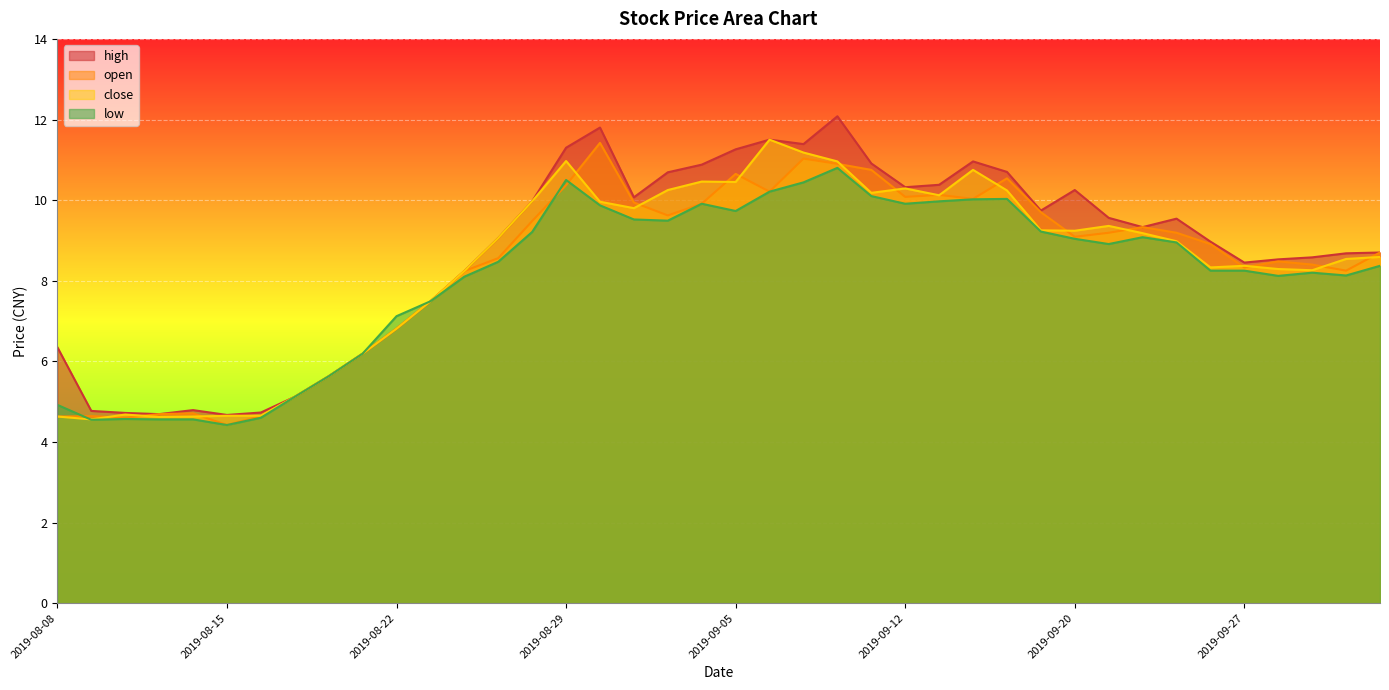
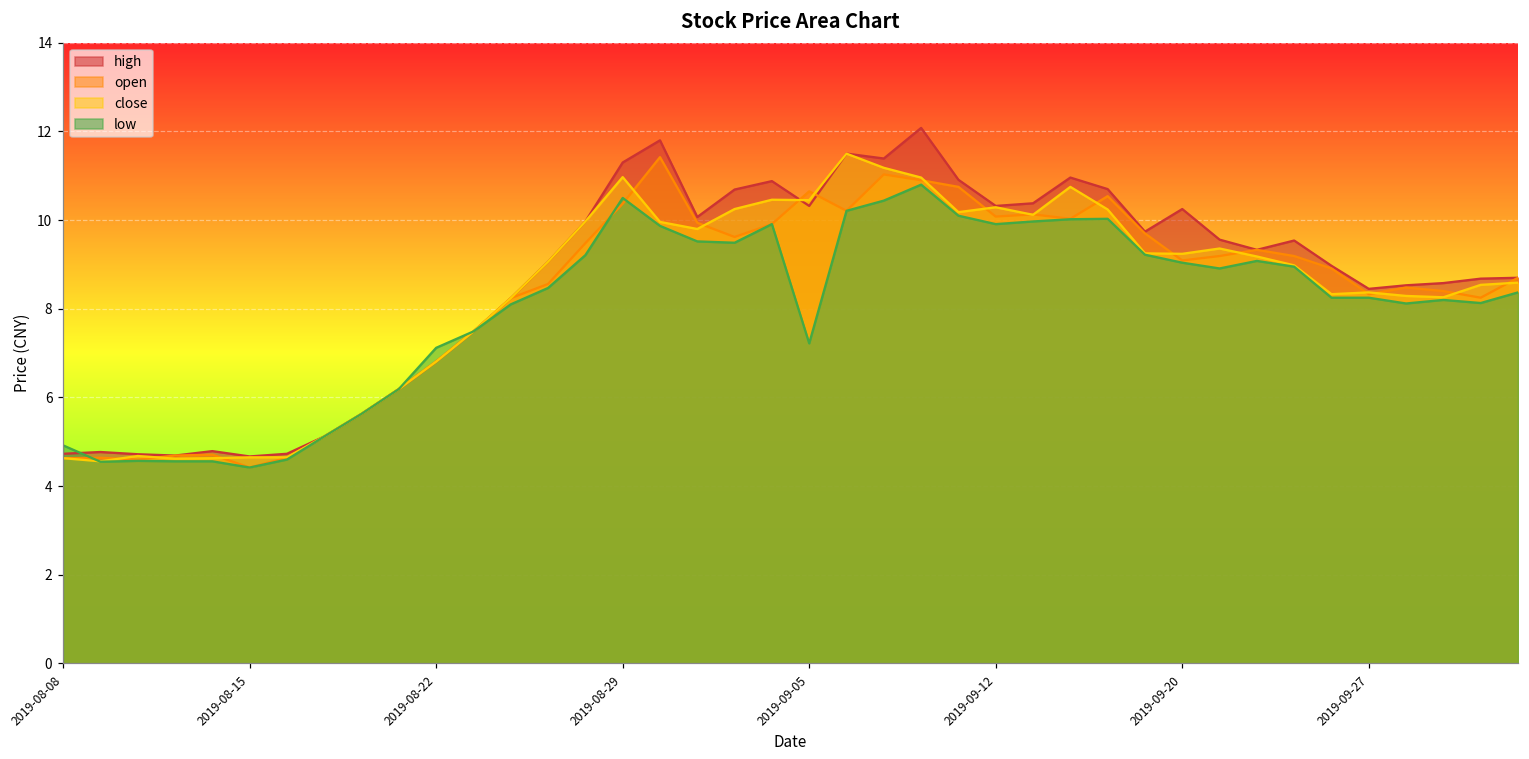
high, 2019-08-08: 6.4 -> 4.7
high, 2019-09-05: 11.3 -> 10.3
low, 2019-09-05: 9.7 -> 7.2
